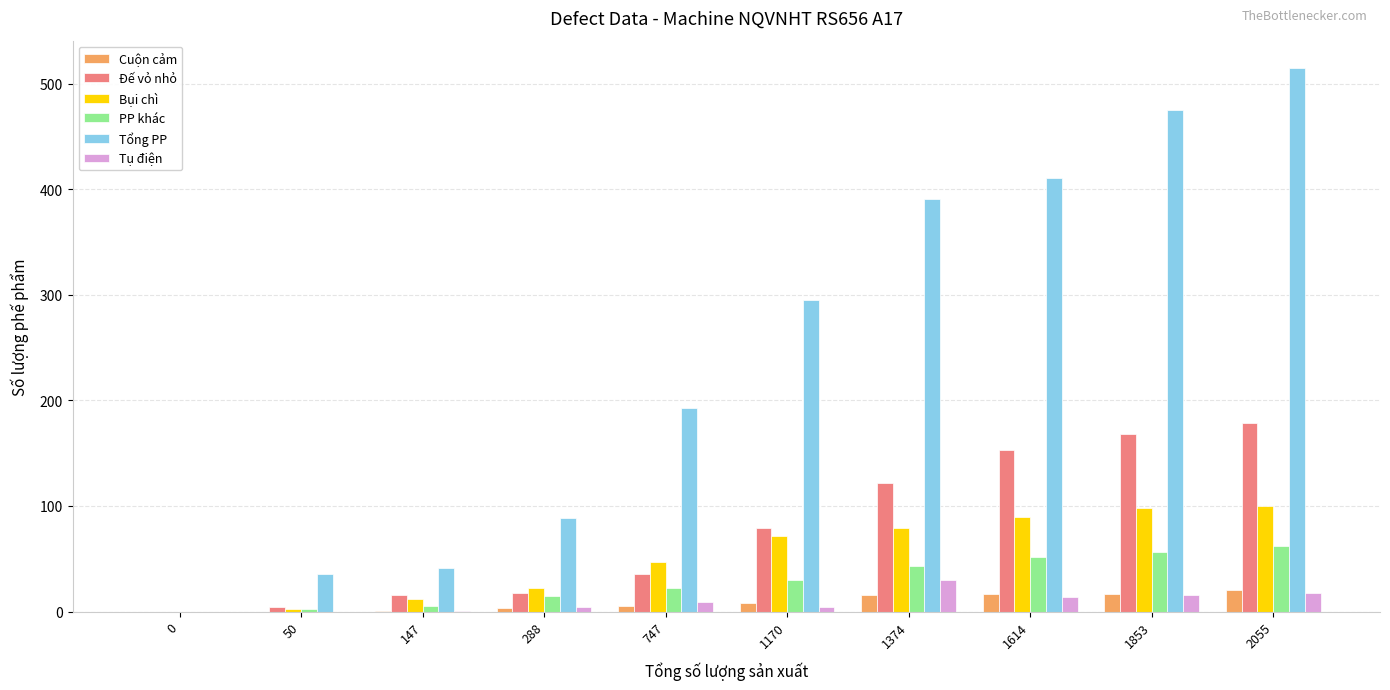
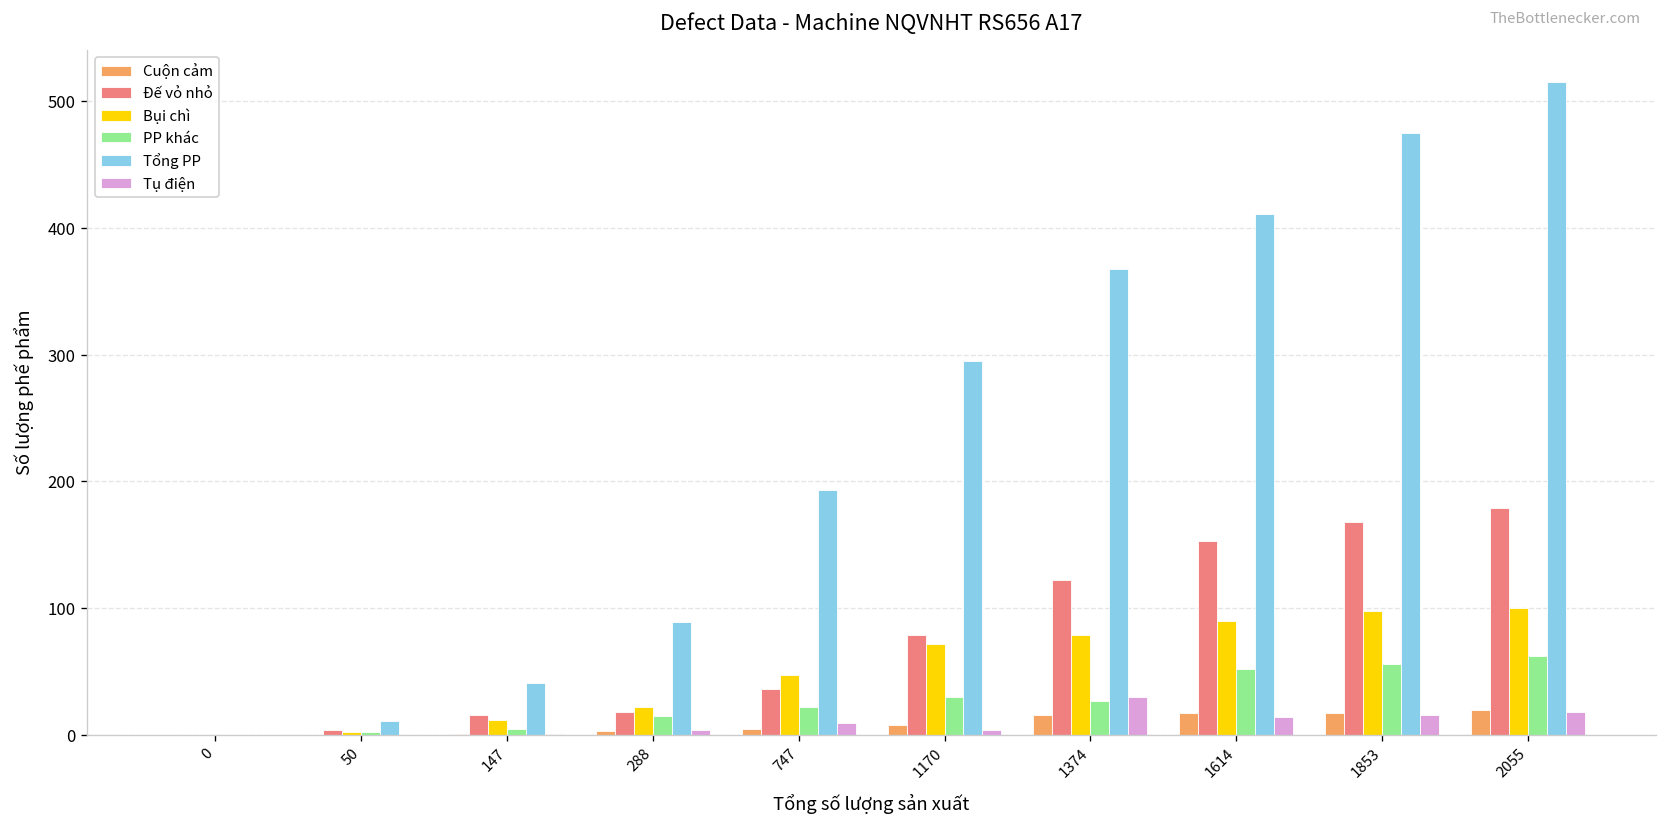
Tổng PP, 50: 36 -> 11
PP khác, 1374: 43 -> 27
Tổng PP, 1374: 391 -> 368
